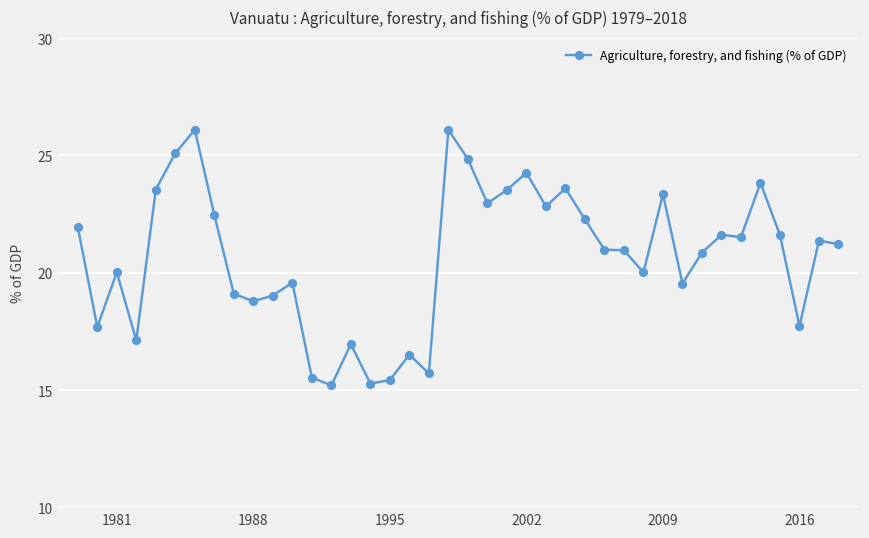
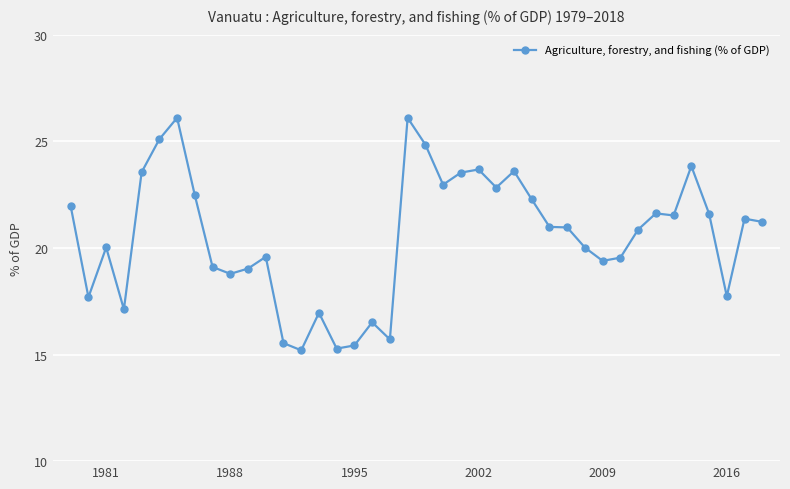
2002: 24.3 -> 23.7
2009: 23.4 -> 19.4
